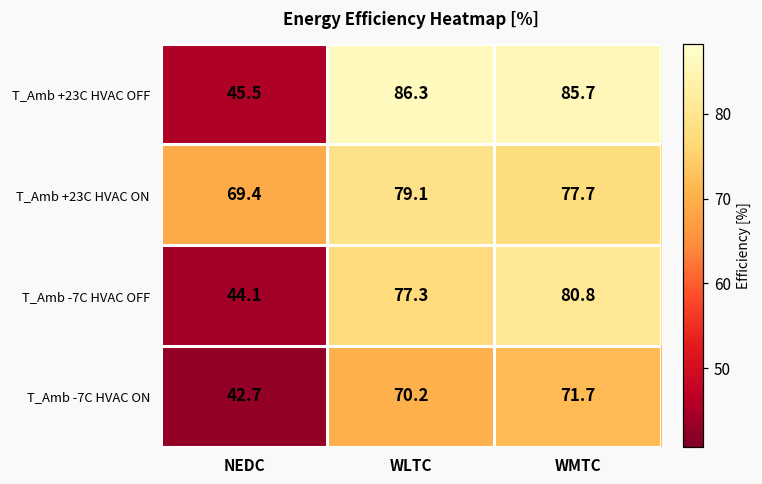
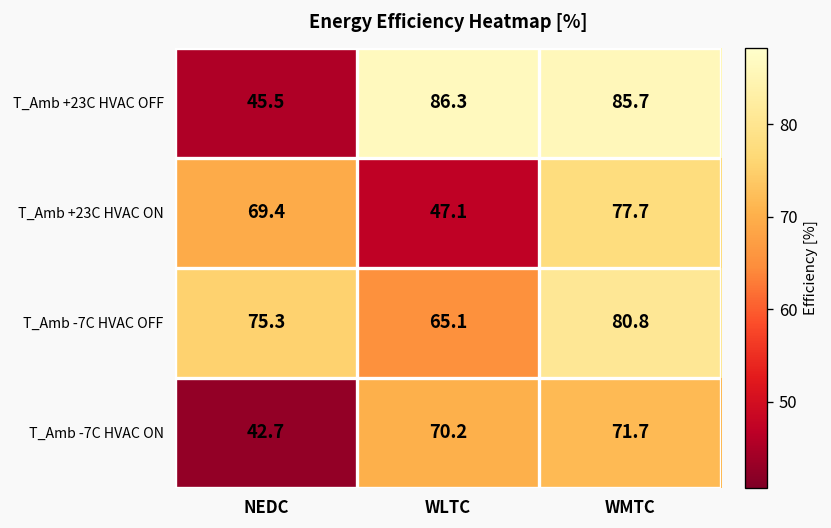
T_Amb +23C HVAC ON, WLTC: 79.1 -> 47.1
T_Amb -7C HVAC OFF, NEDC: 44.1 -> 75.3
T_Amb -7C HVAC OFF, WLTC: 77.3 -> 65.1
